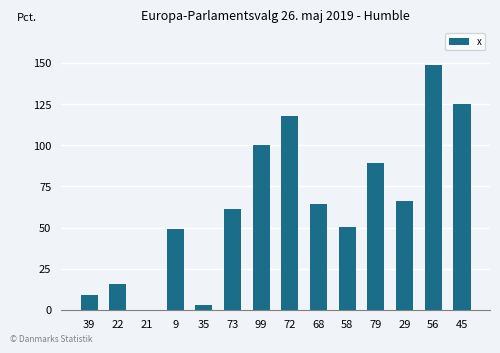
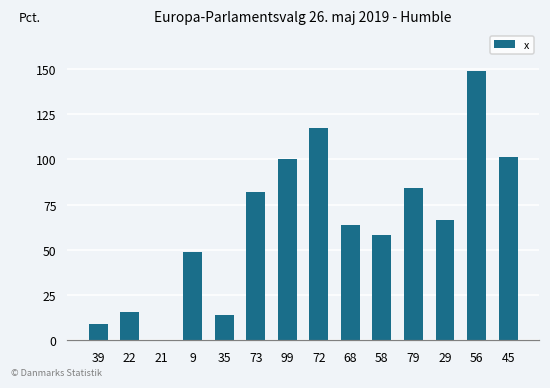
35: 3 -> 14
73: 61 -> 82
58: 51 -> 58
79: 89 -> 84
45: 125 -> 101
